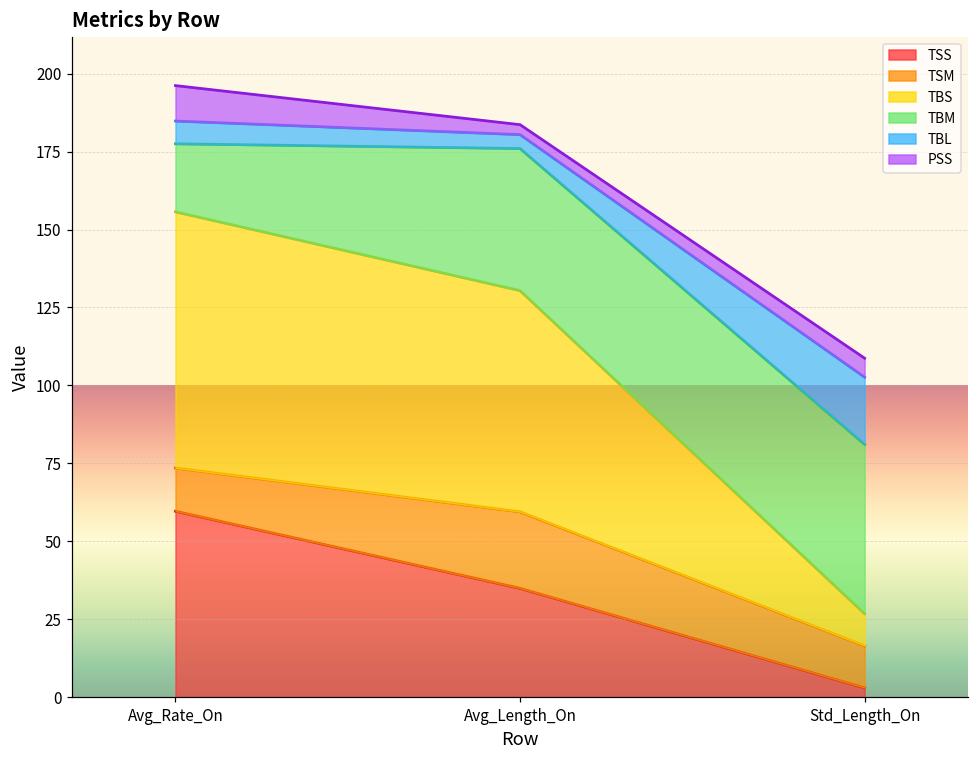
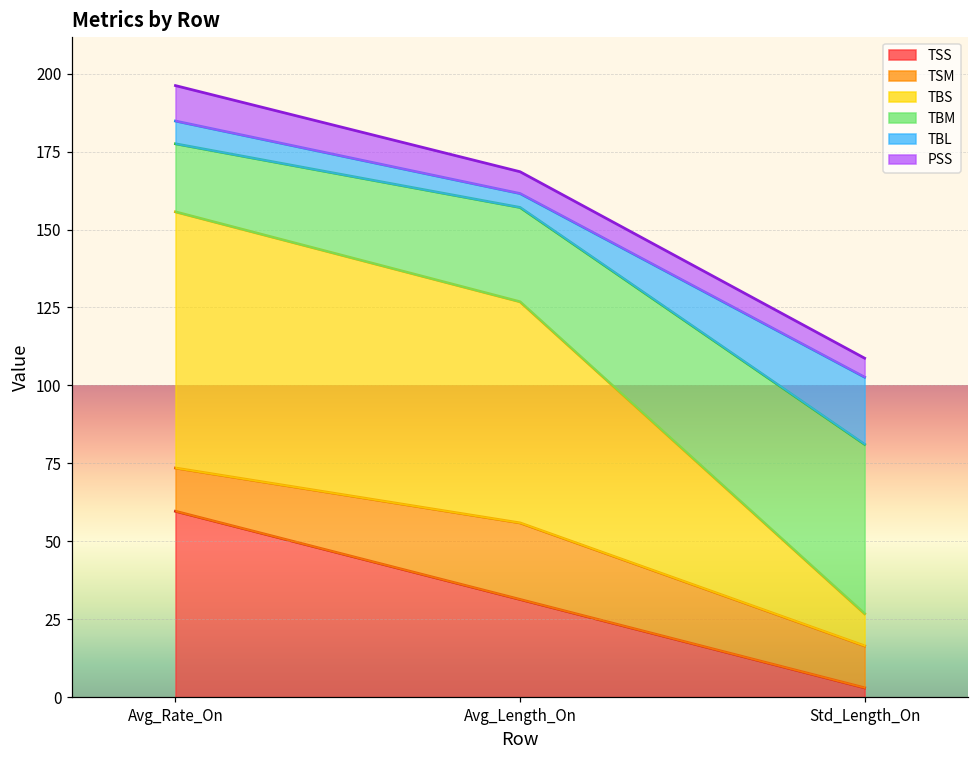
TSS, Avg_Length_On: 35 -> 31
TBM, Avg_Length_On: 46 -> 30
PSS, Avg_Length_On: 3 -> 7
